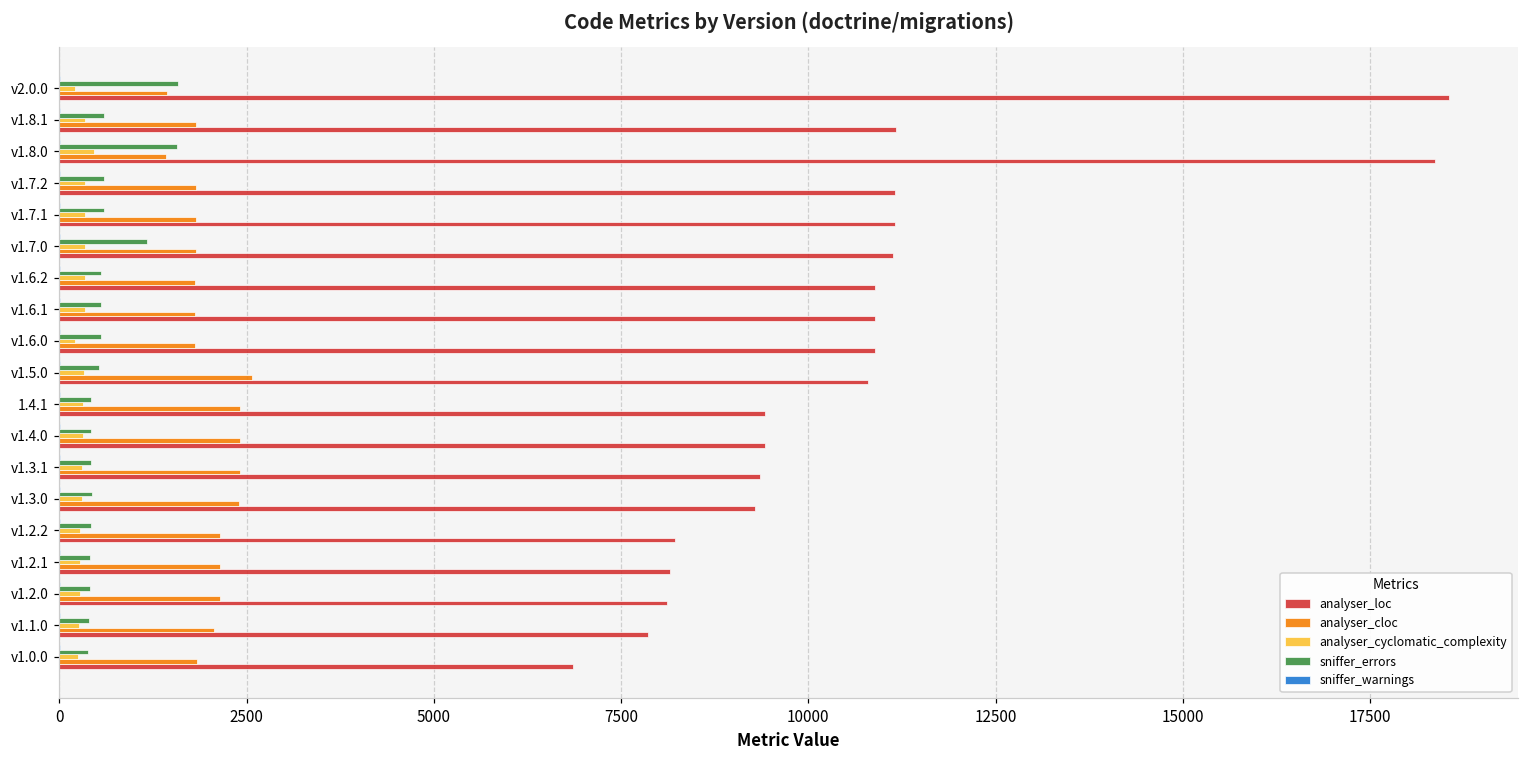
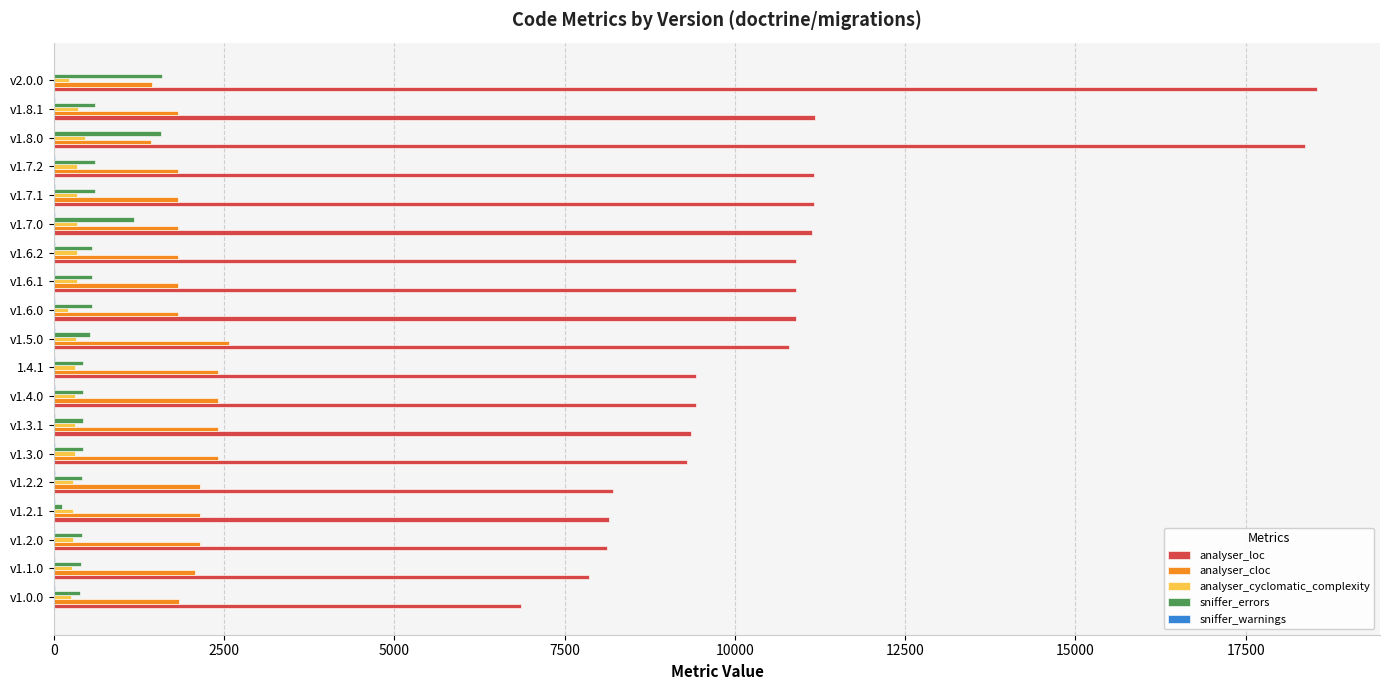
sniffer_errors, v1.2.1: 400 -> 100
